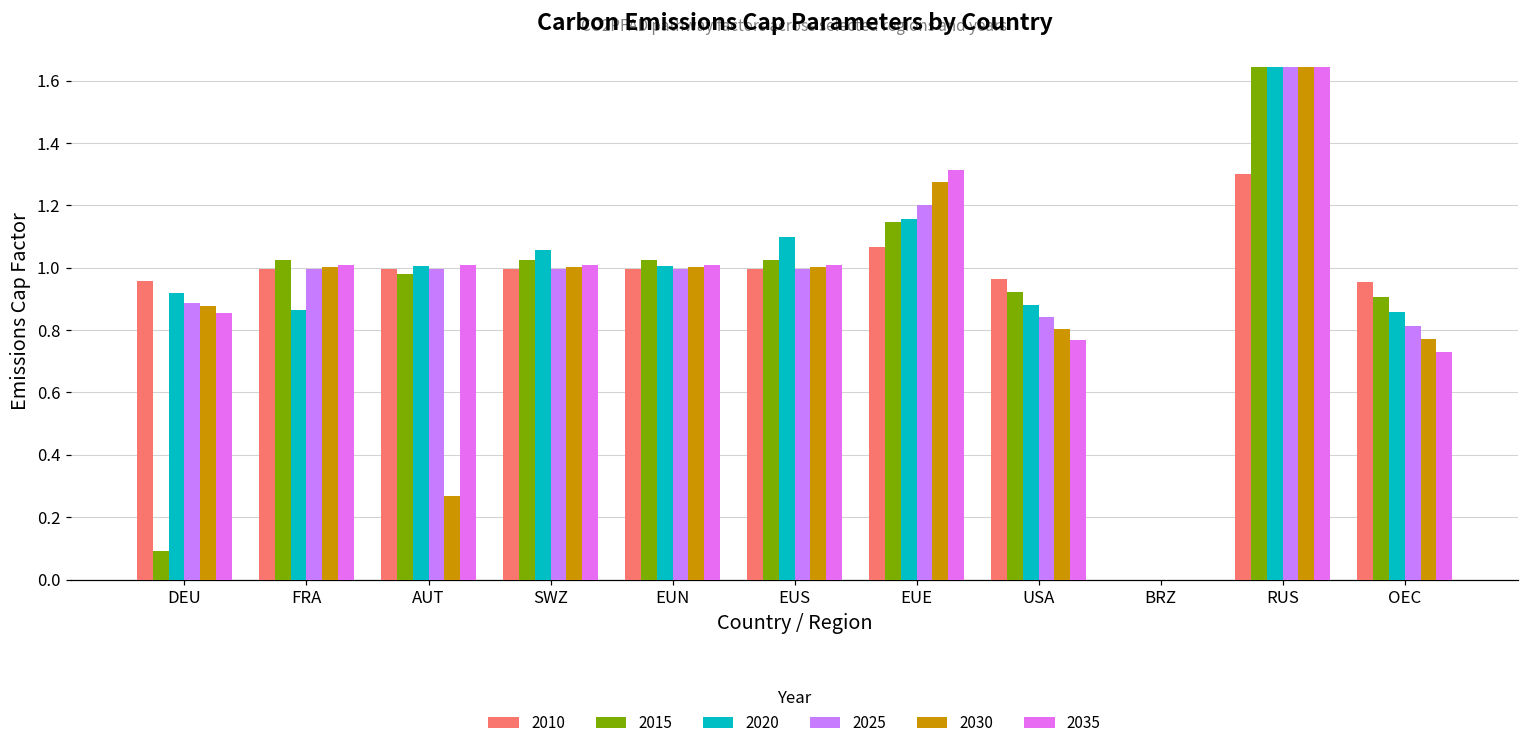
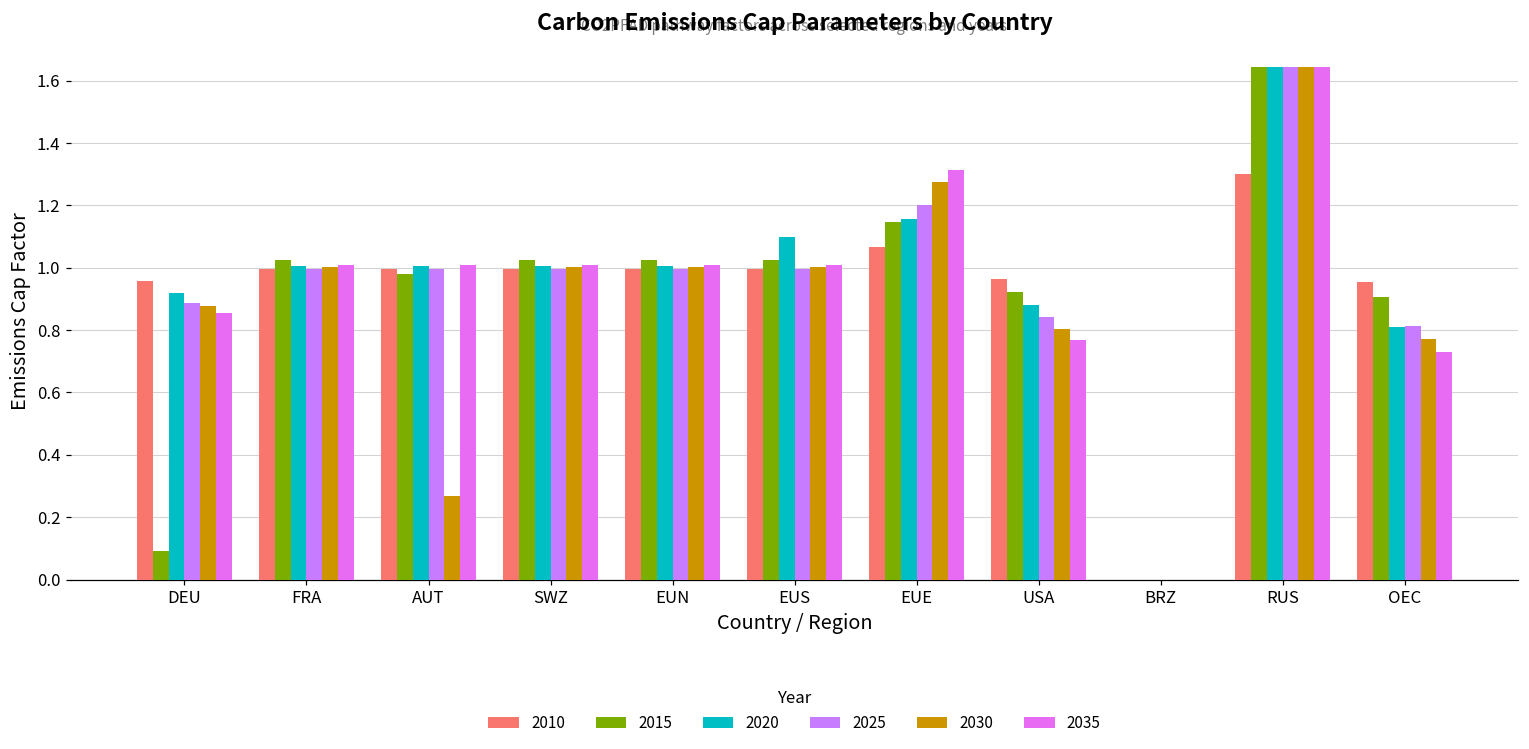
2020, FRA: 0.87 -> 1.00
2020, SWZ: 1.06 -> 1.00
2020, OEC: 0.86 -> 0.81
